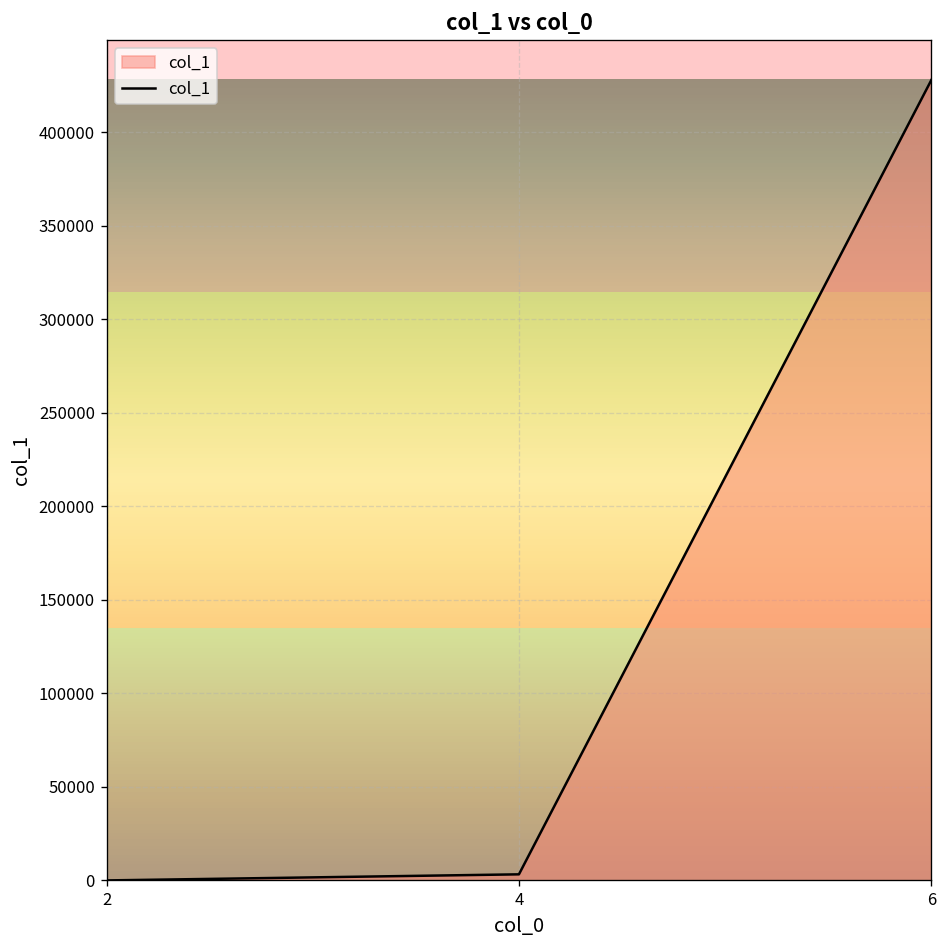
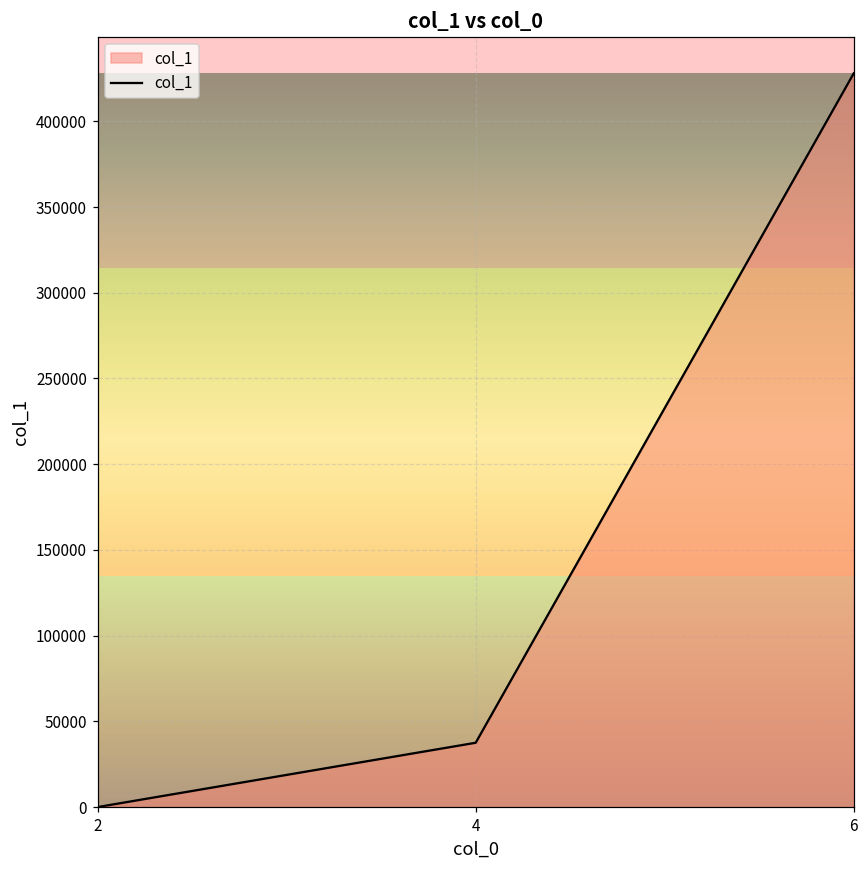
4: 3000 -> 38000
